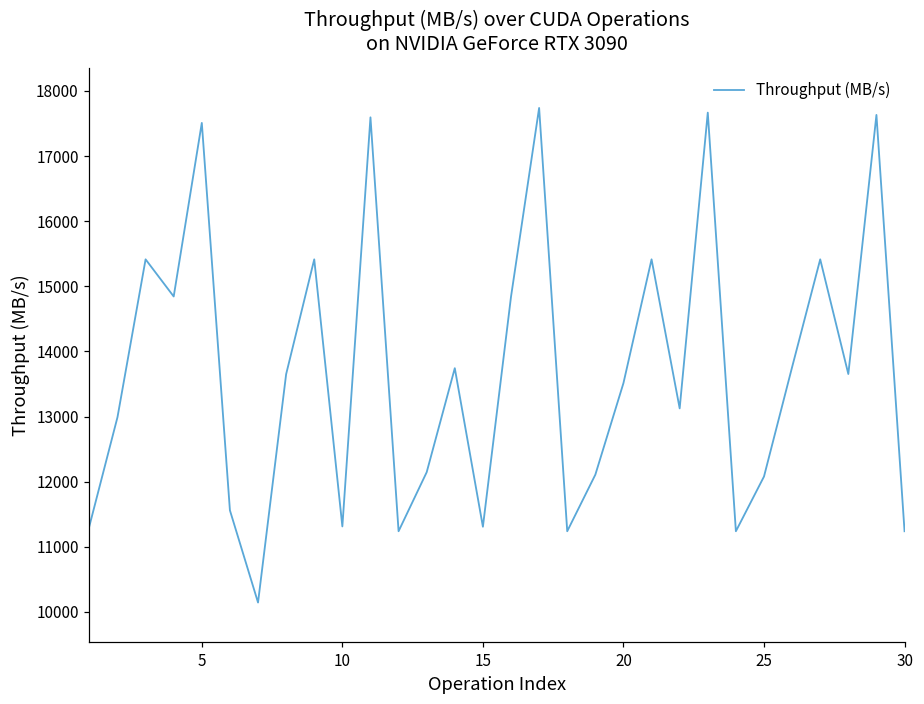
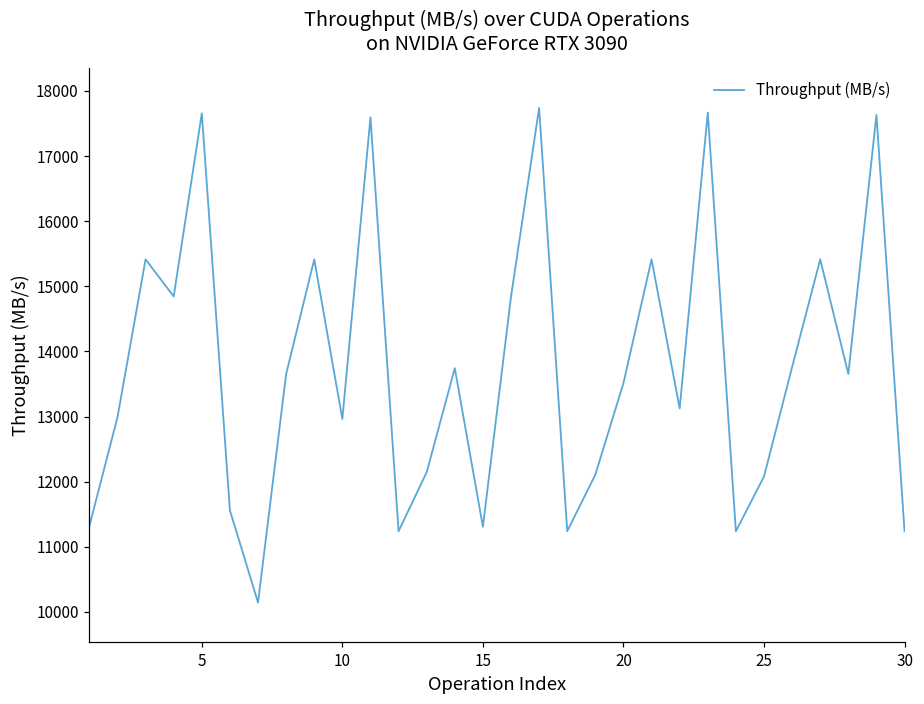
5: 17500 -> 17700
10: 11300 -> 13000
